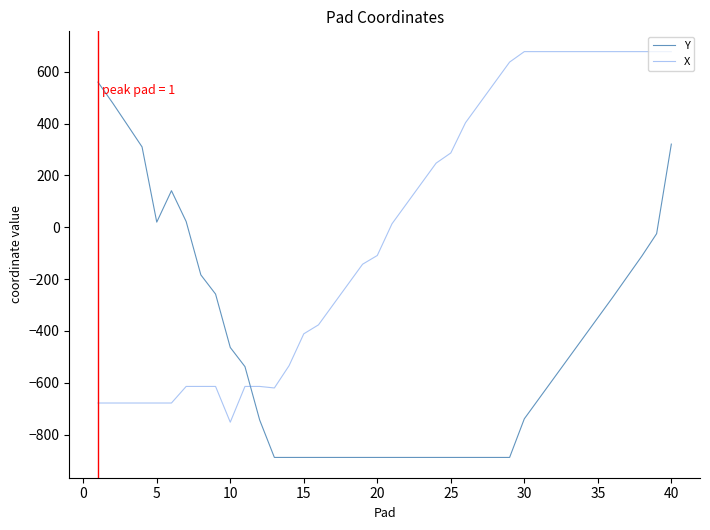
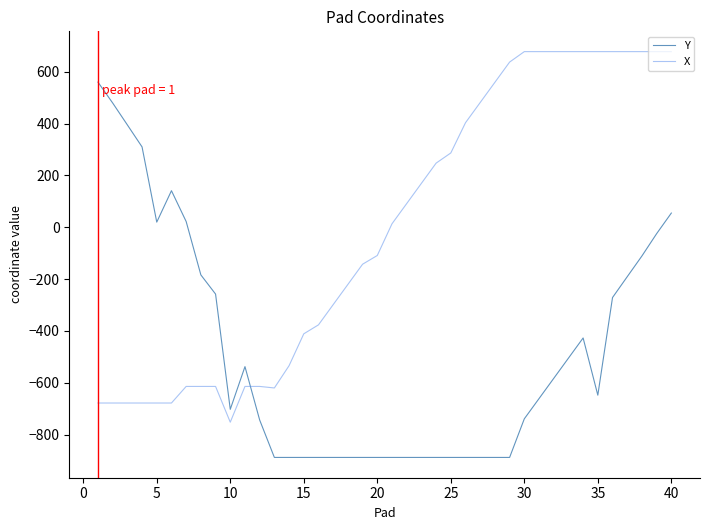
Y, 10: -460 -> -700
Y, 35: -350 -> -650
Y, 40: 320 -> 60
